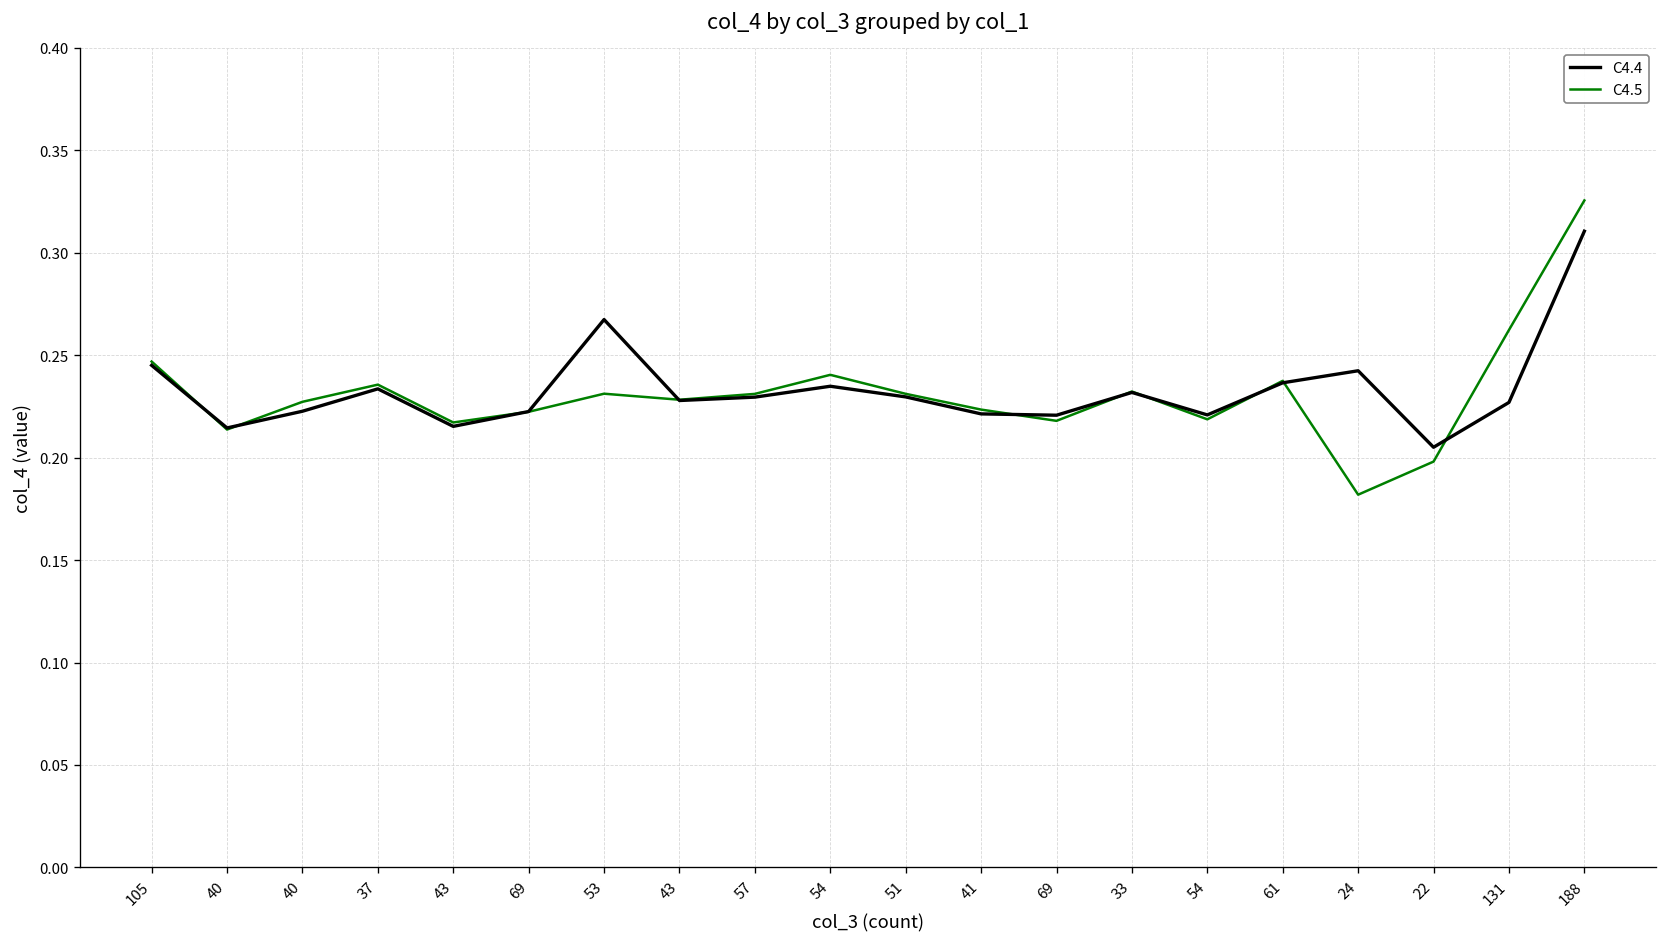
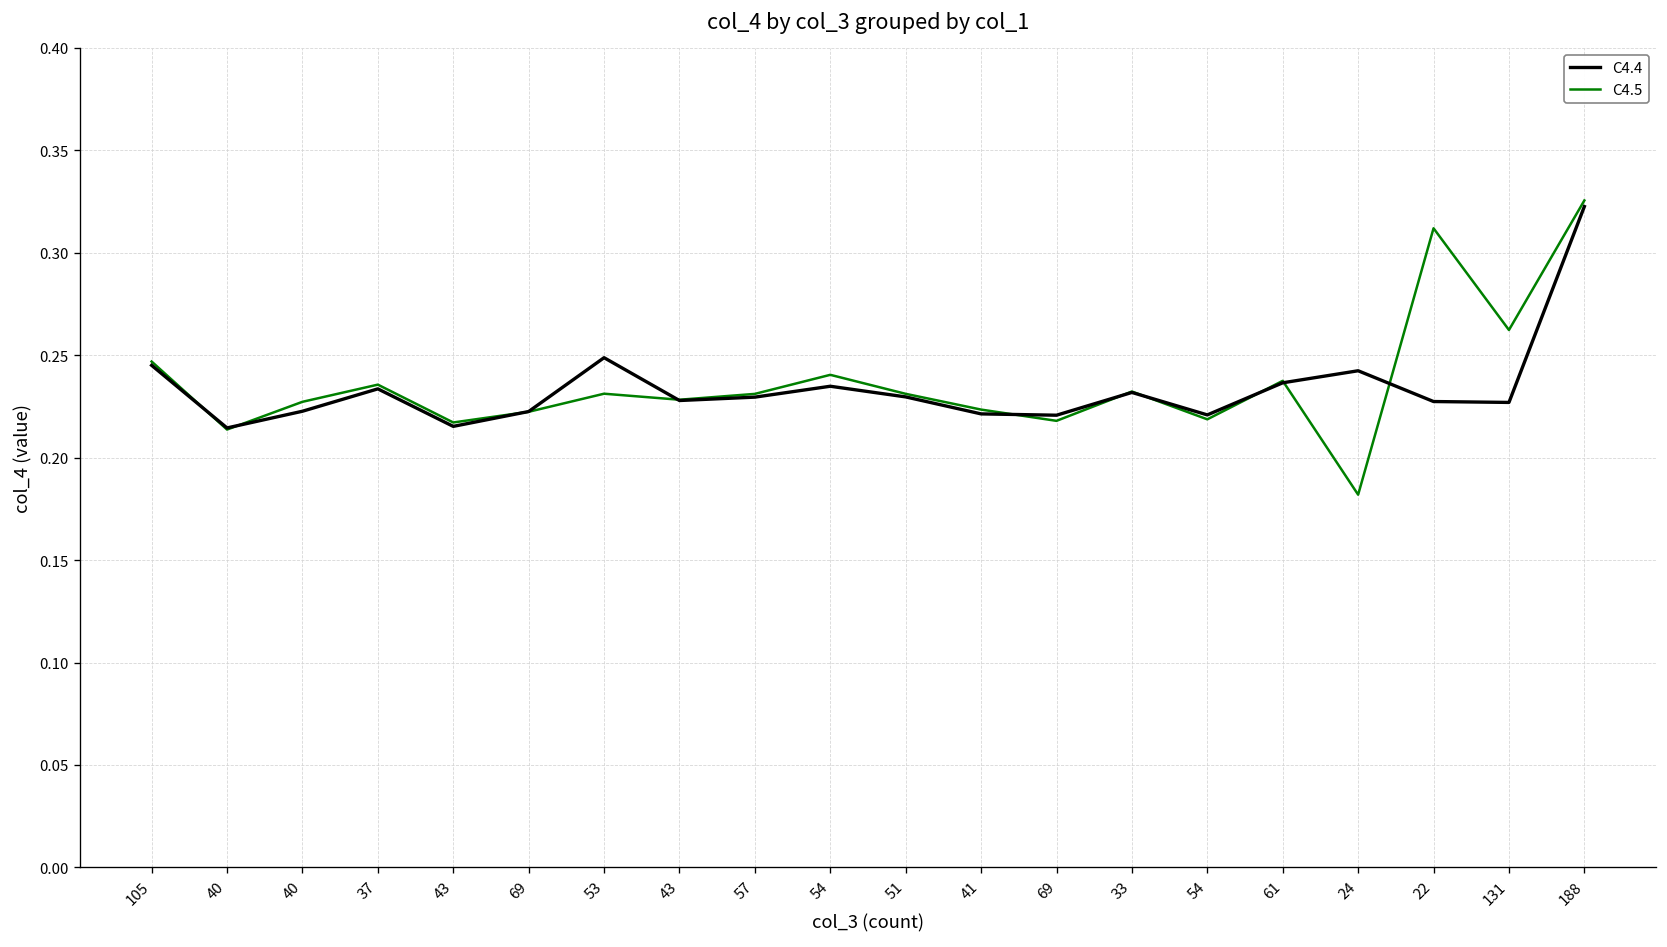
C4.4, 53: 0.267 -> 0.249
C4.4, 22: 0.205 -> 0.227
C4.5, 22: 0.198 -> 0.312
C4.4, 188: 0.310 -> 0.323
